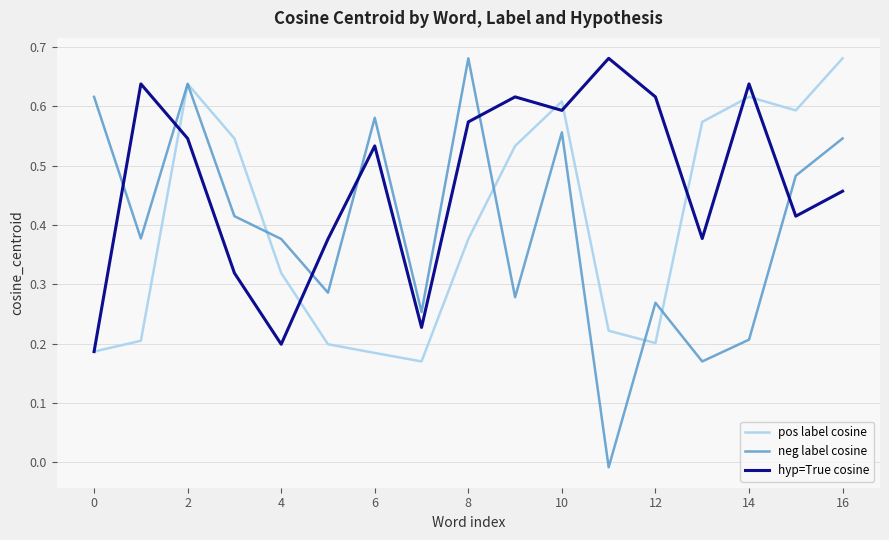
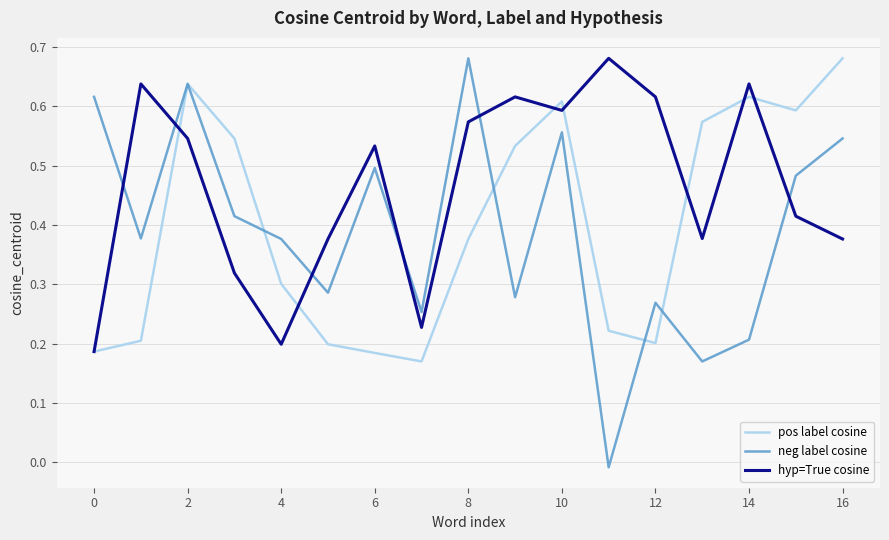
pos label cosine, 4: 0.32 -> 0.30
neg label cosine, 6: 0.58 -> 0.50
hyp=True cosine, 16: 0.46 -> 0.38
